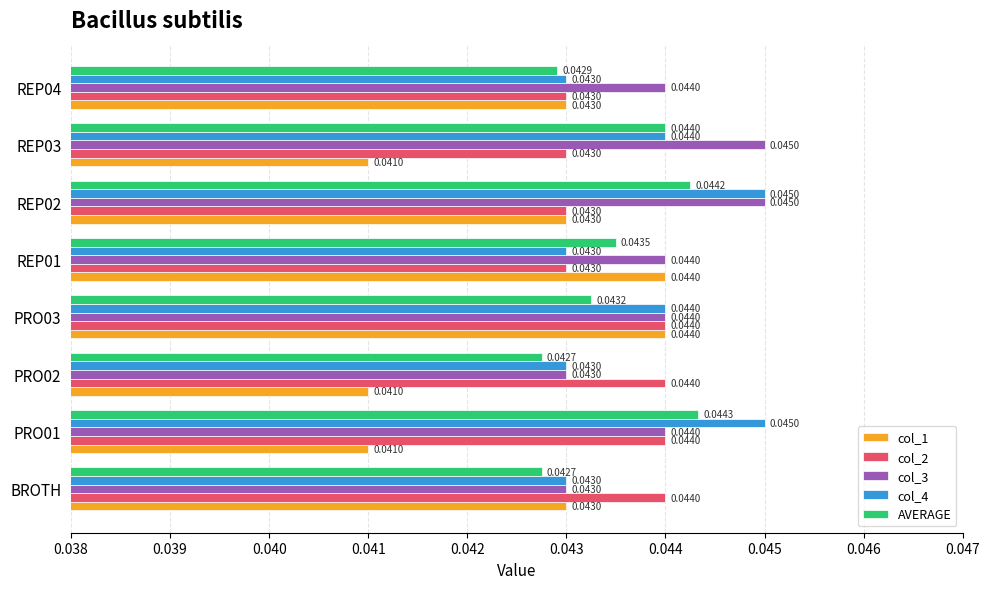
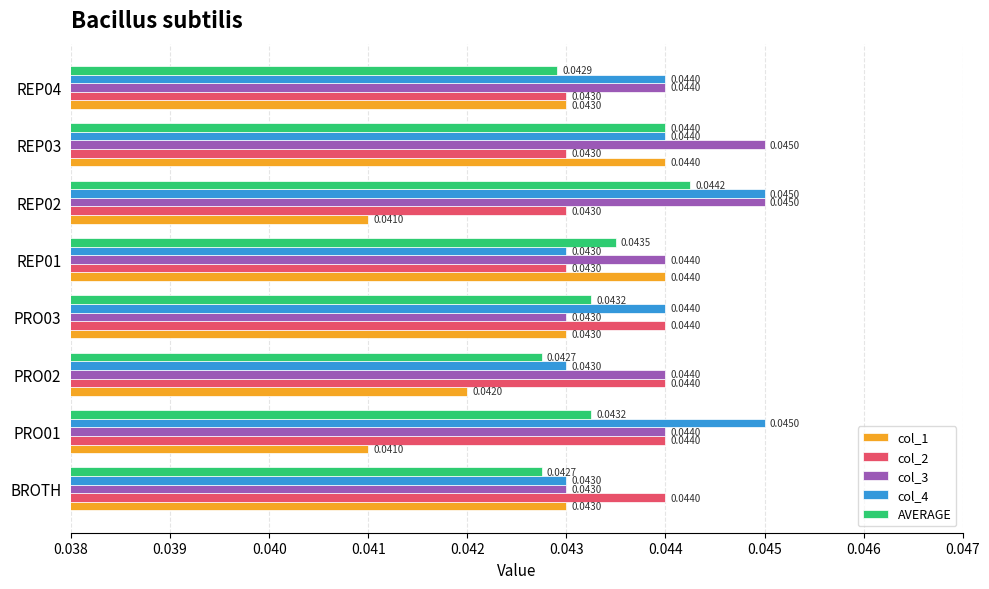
col_4, REP04: 0.0430 -> 0.0440
col_1, REP03: 0.0410 -> 0.0440
col_1, REP02: 0.0430 -> 0.0410
col_3, PRO03: 0.0440 -> 0.0430
col_1, PRO03: 0.0440 -> 0.0430
col_3, PRO02: 0.0430 -> 0.0440
col_1, PRO02: 0.0410 -> 0.0420
AVERAGE, PRO01: 0.0443 -> 0.0432
